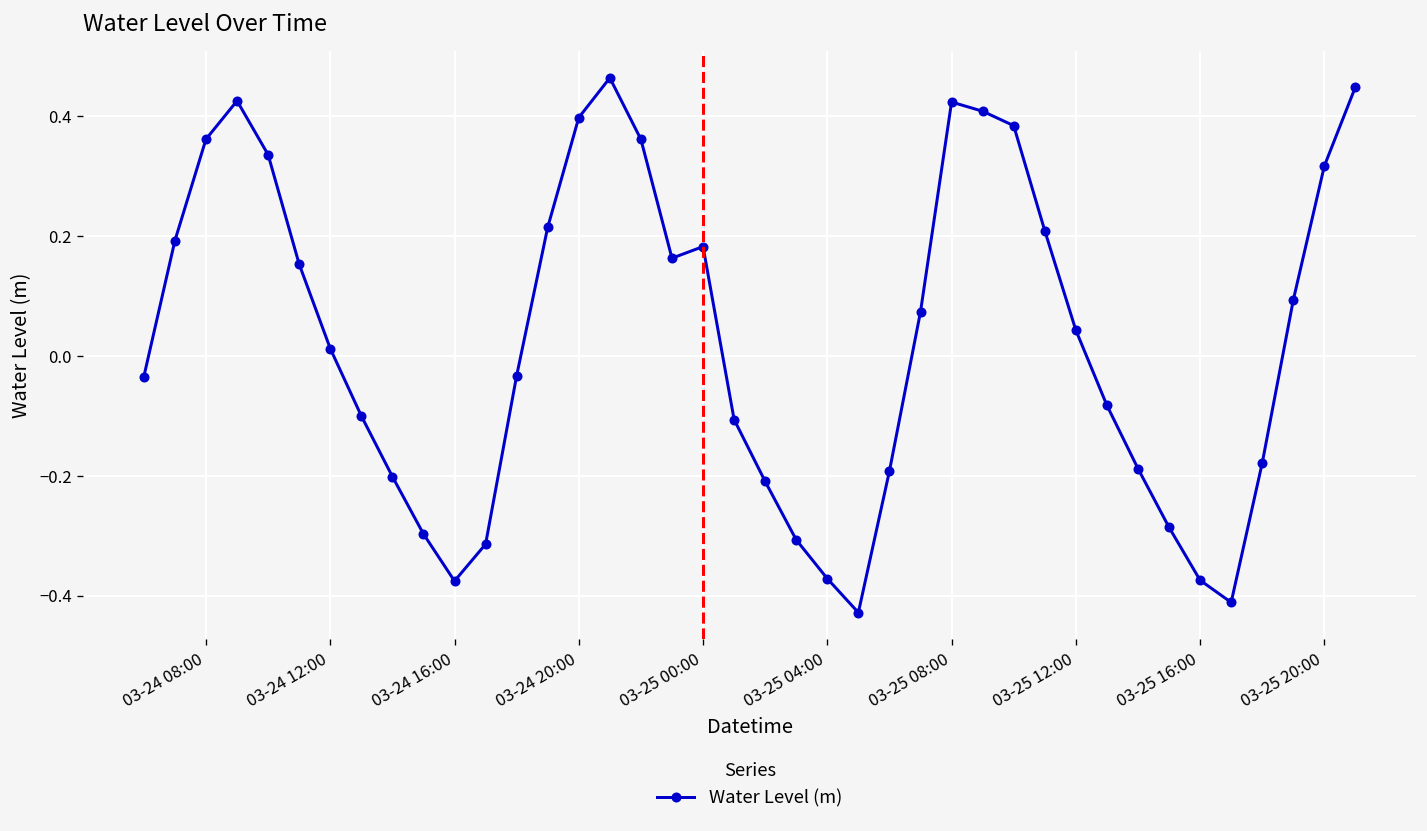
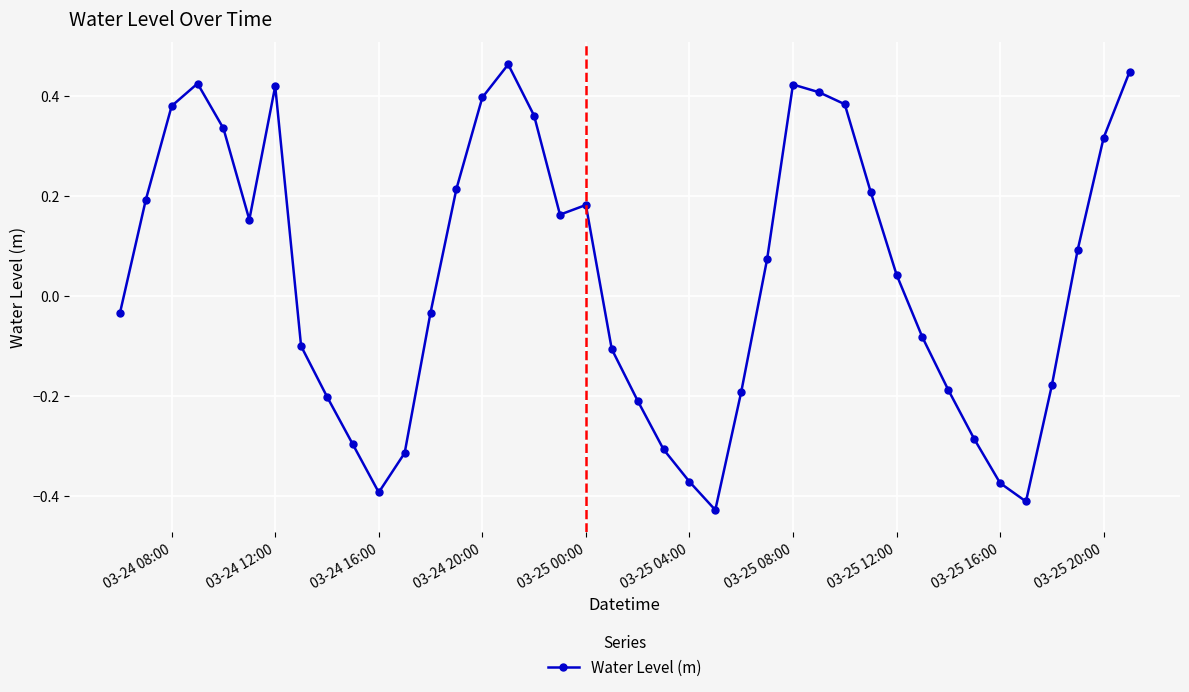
03-24 08:00: 0.36 -> 0.38
03-24 12:00: 0.01 -> 0.42
03-24 16:00: -0.38 -> -0.39
